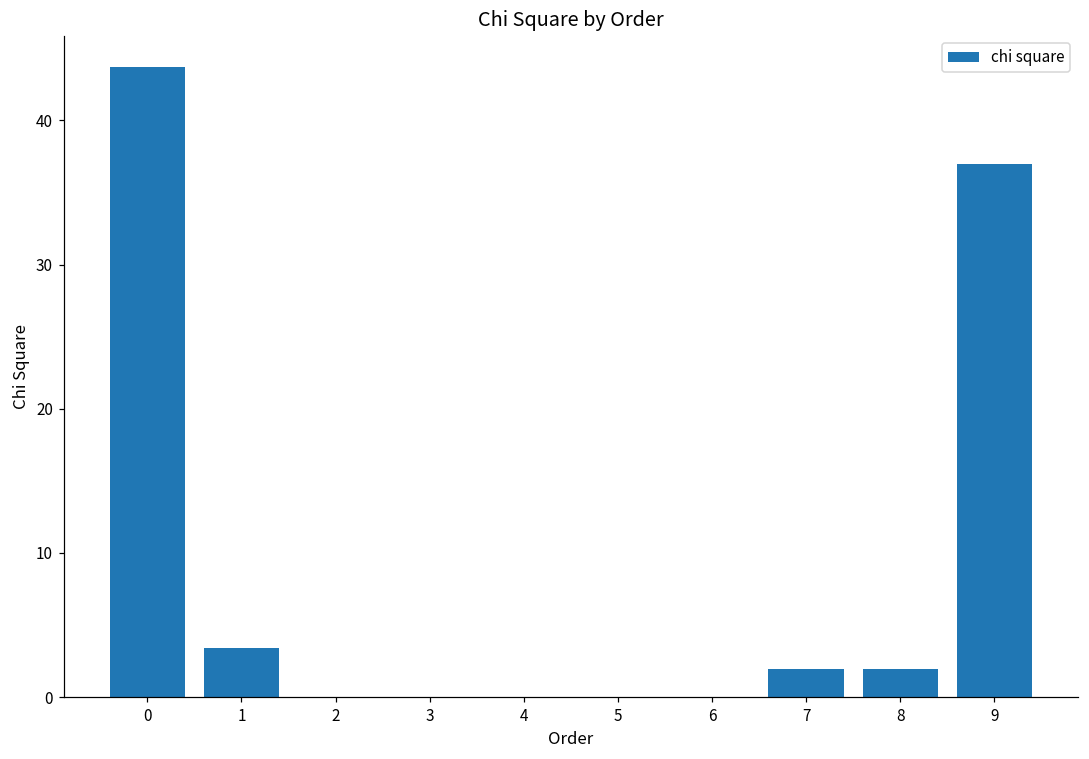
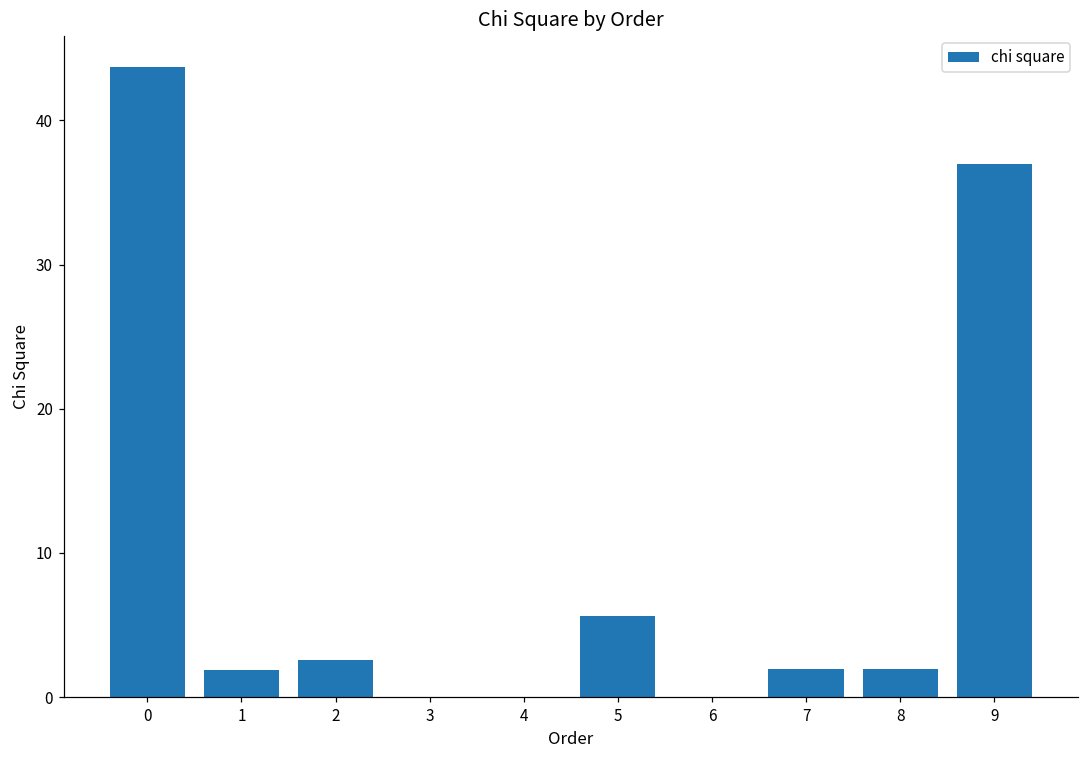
1: 3.4 -> 1.9
2: 0.0 -> 2.6
5: 0.0 -> 5.6
